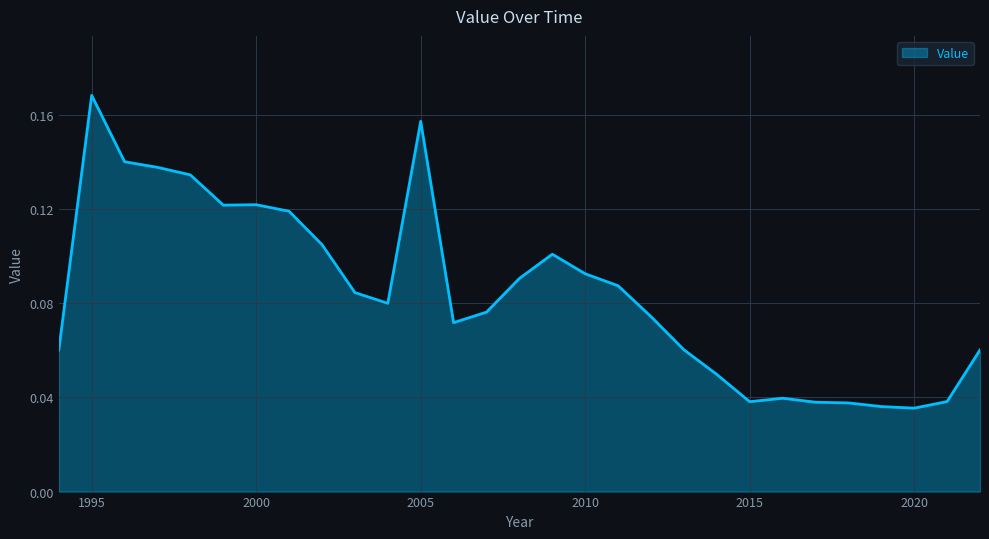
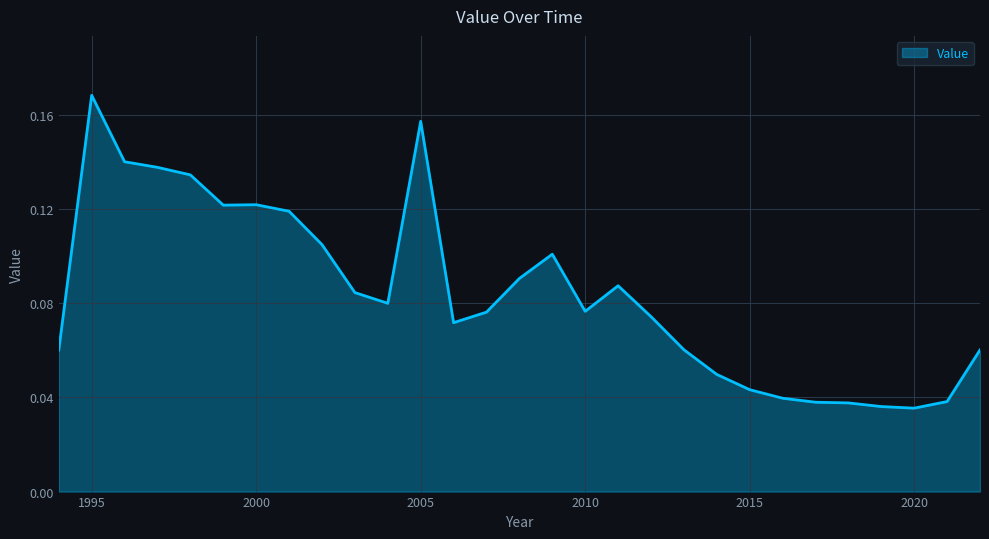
2010: 0.093 -> 0.077
2015: 0.038 -> 0.043
